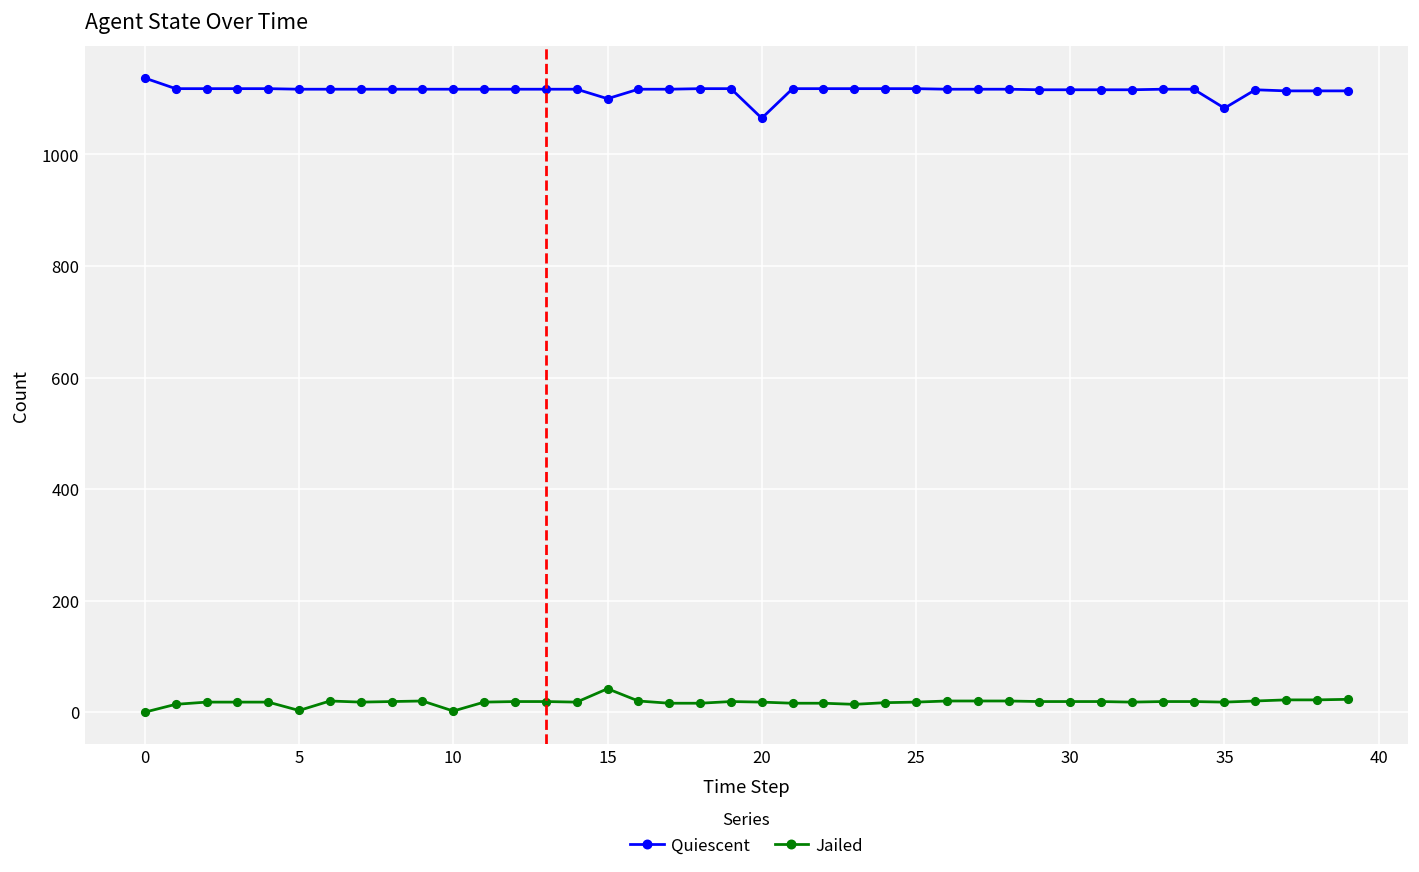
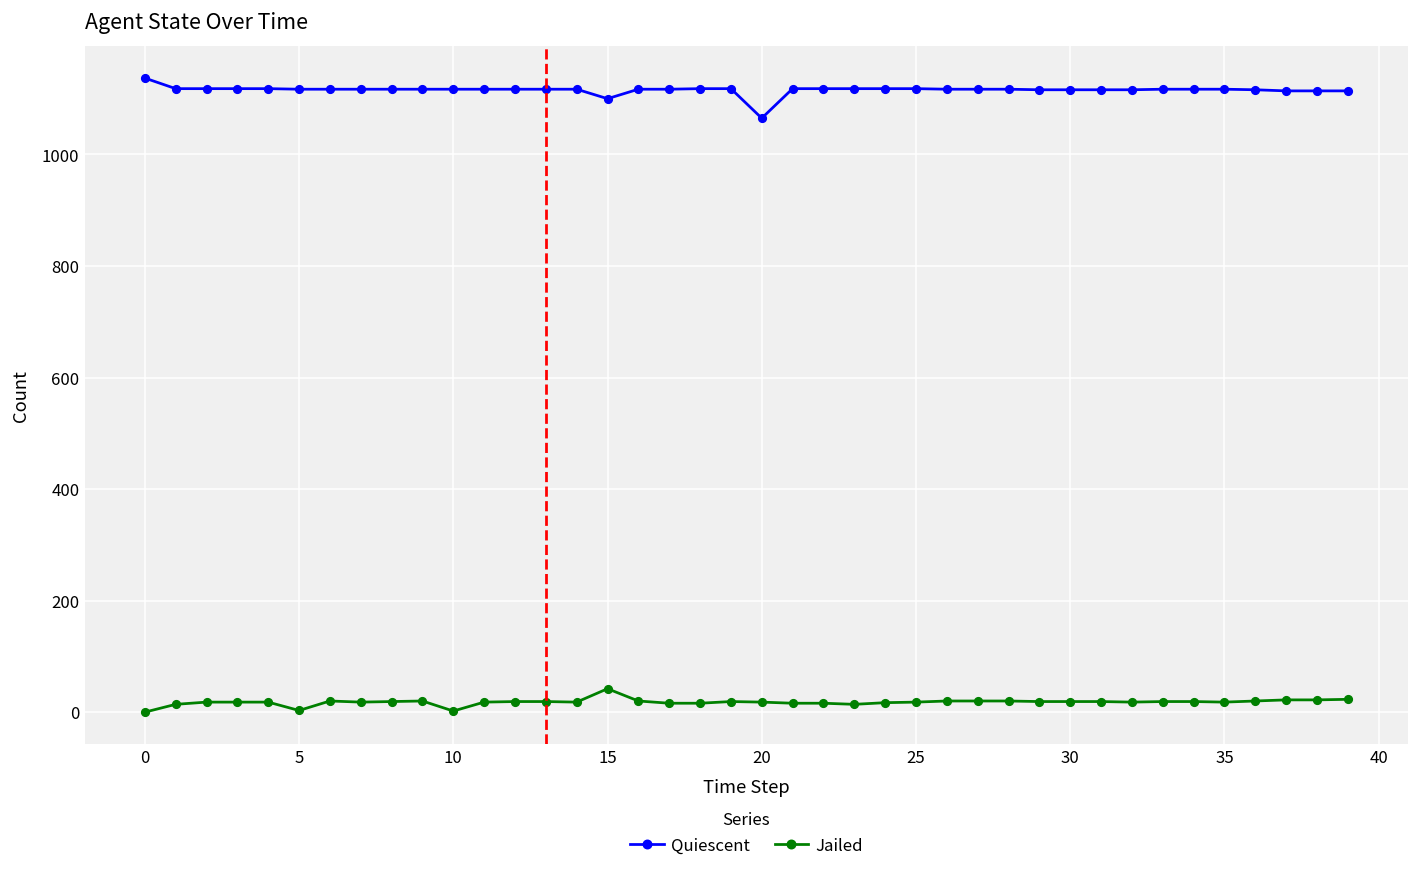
Quiescent, 35: 1080 -> 1120
